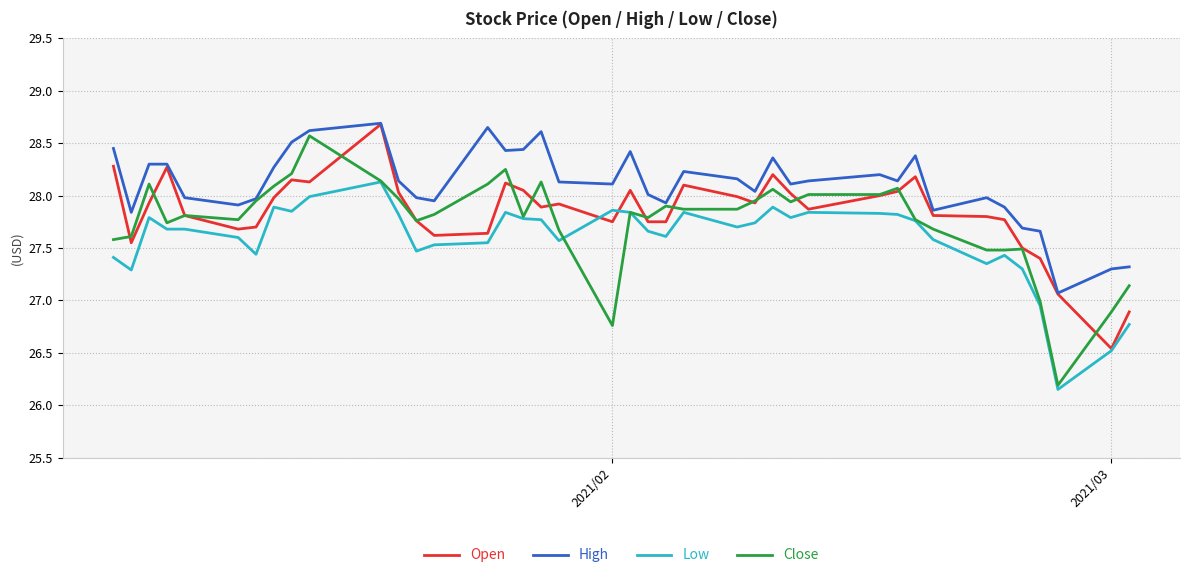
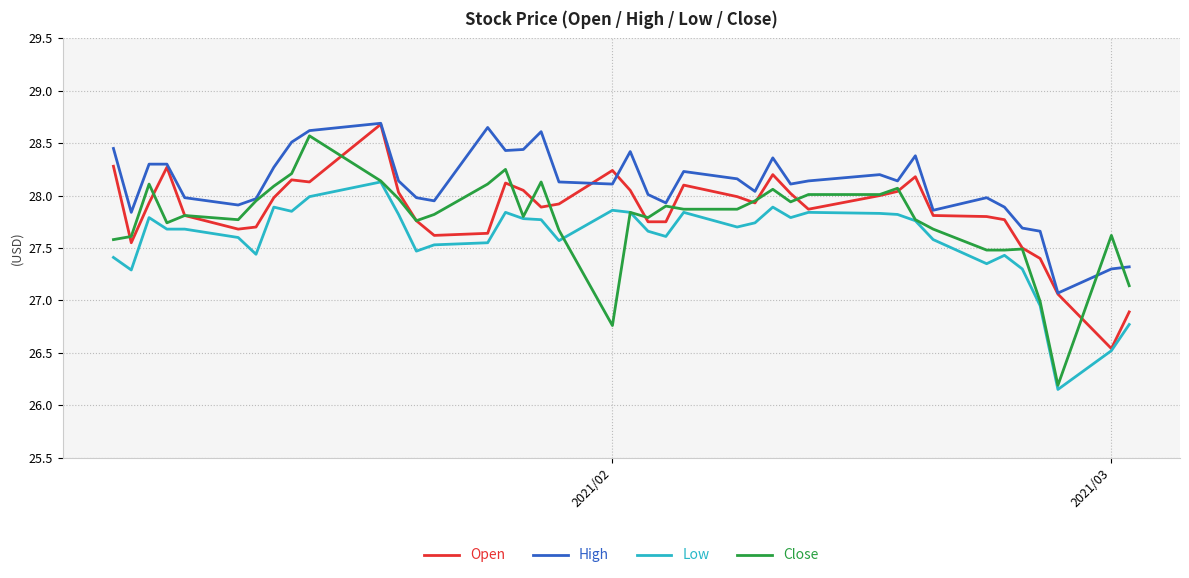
Open, 2021/02: 27.75 -> 28.24
Close, 2021/03: 26.89 -> 27.62
